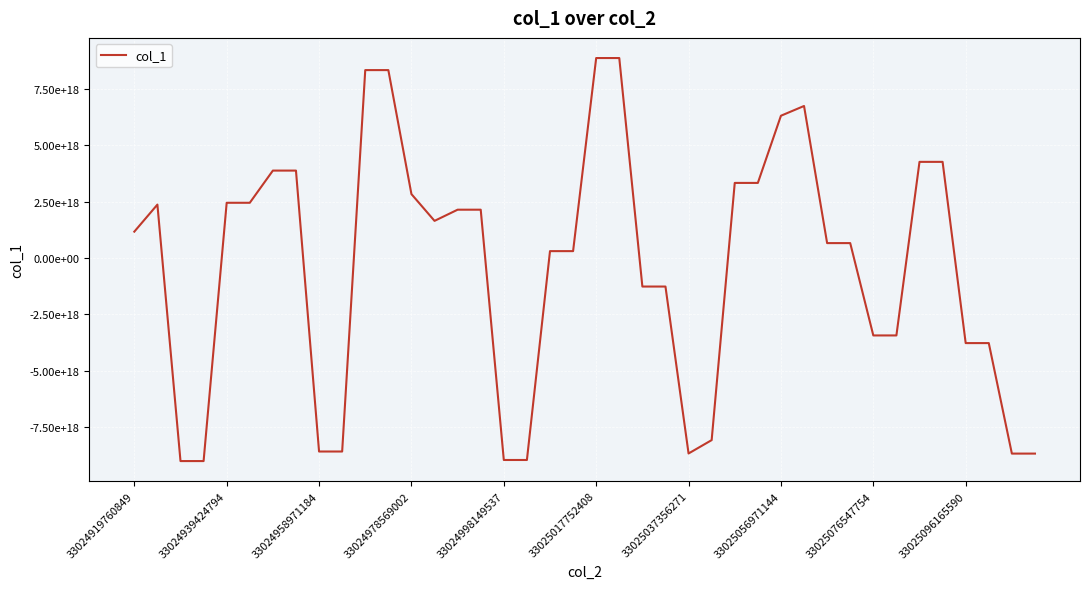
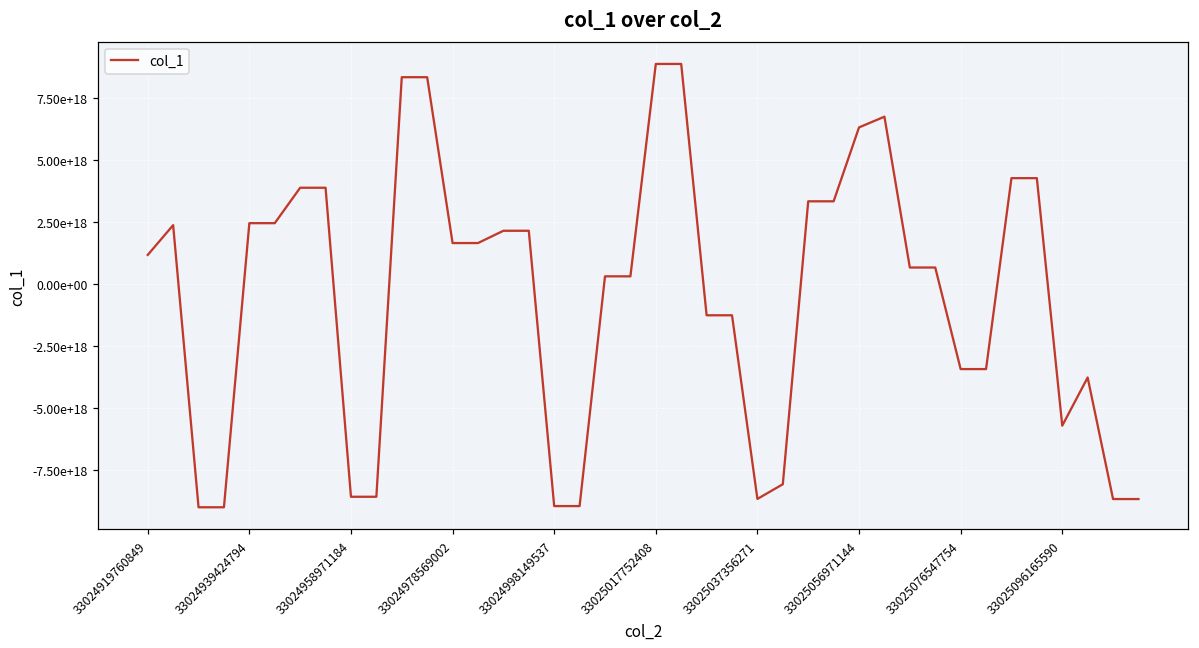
33024978569002: 2800000000000000000 -> 1700000000000000000
33025096165590: -3800000000000000000 -> -5700000000000000000
